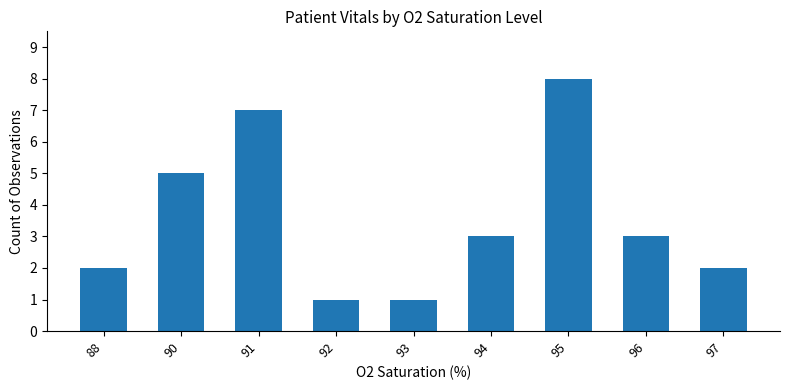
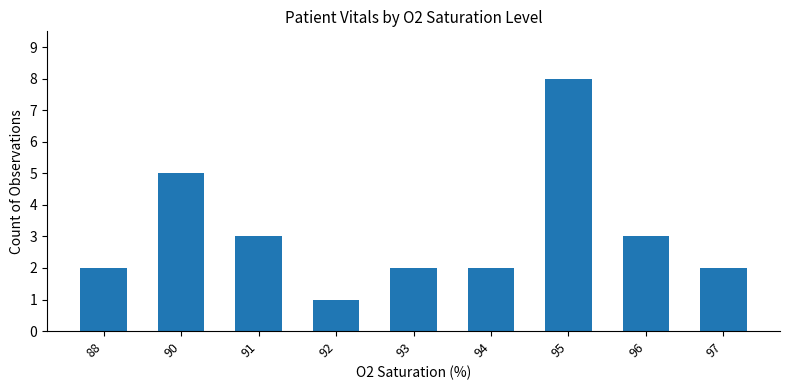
91: 7 -> 3
93: 1 -> 2
94: 3 -> 2
